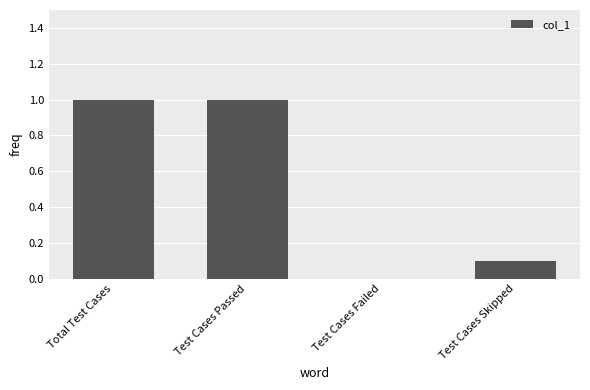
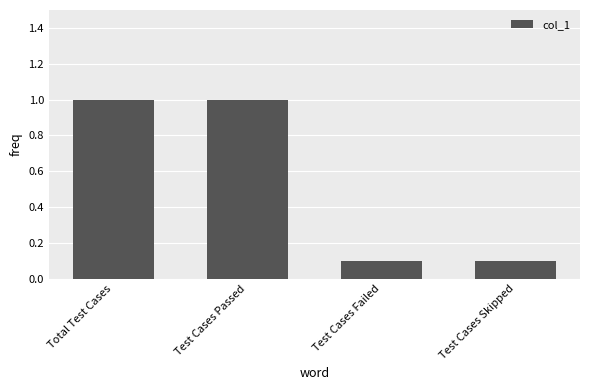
Test Cases Failed: 0.0 -> 0.1
